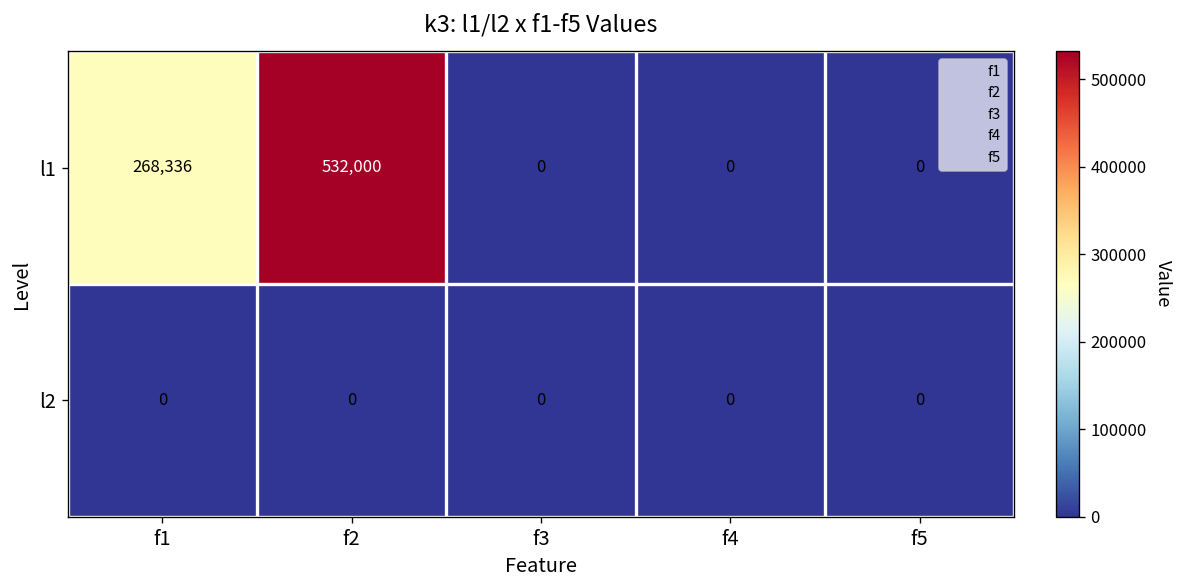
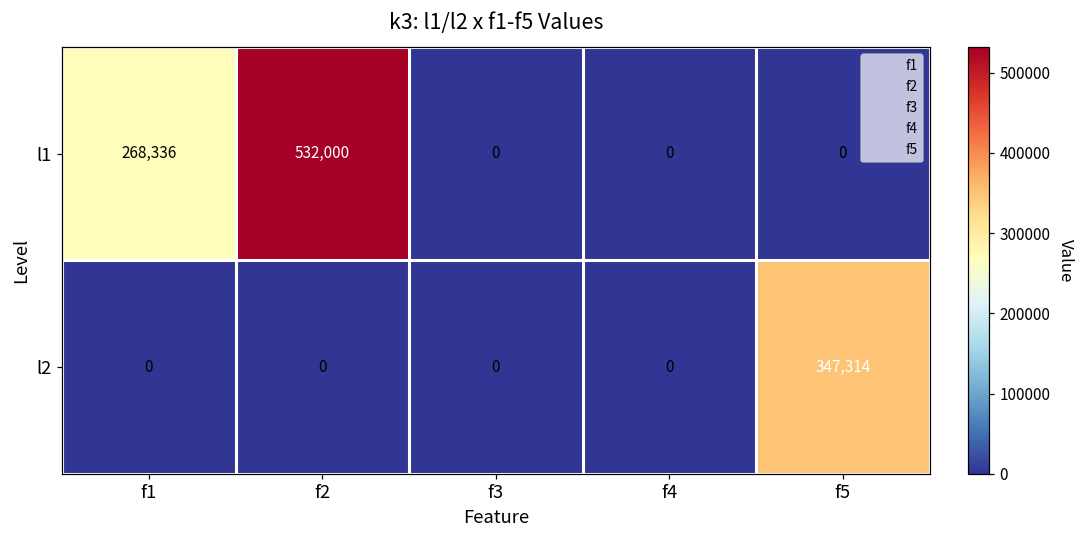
l2, f5: 0 -> 347,314
